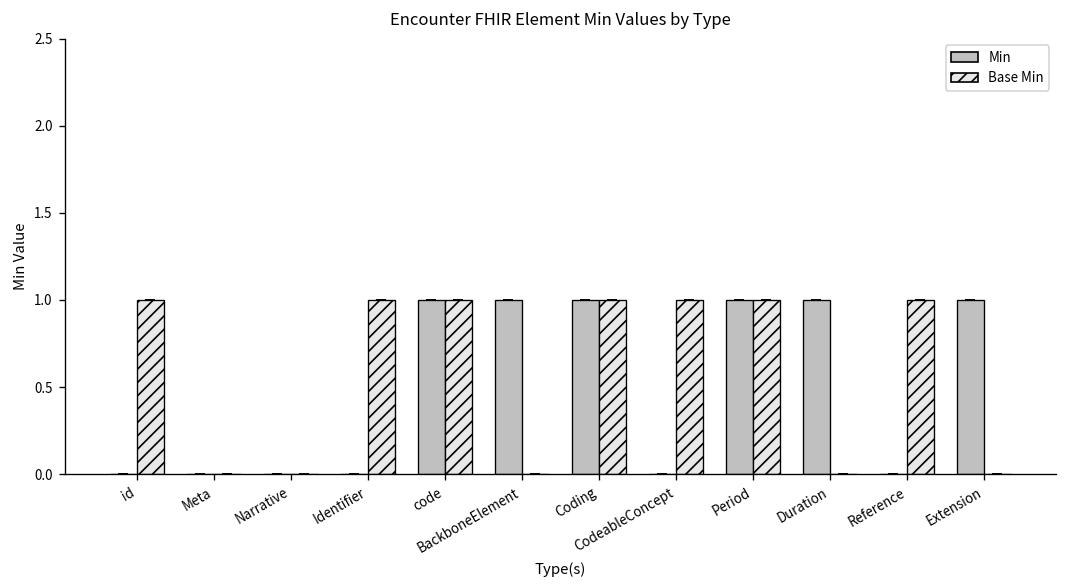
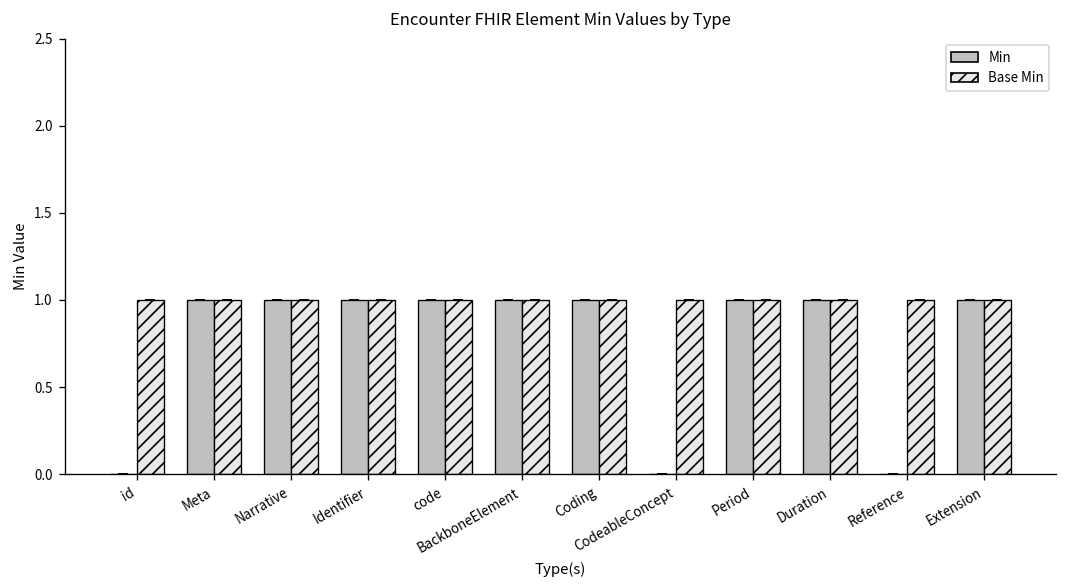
Min, Meta: 0 -> 1
Base Min, Meta: 0 -> 1
Min, Narrative: 0 -> 1
Base Min, Narrative: 0 -> 1
Min, Identifier: 0 -> 1
Base Min, BackboneElement: 0 -> 1
Base Min, Duration: 0 -> 1
Base Min, Extension: 0 -> 1
